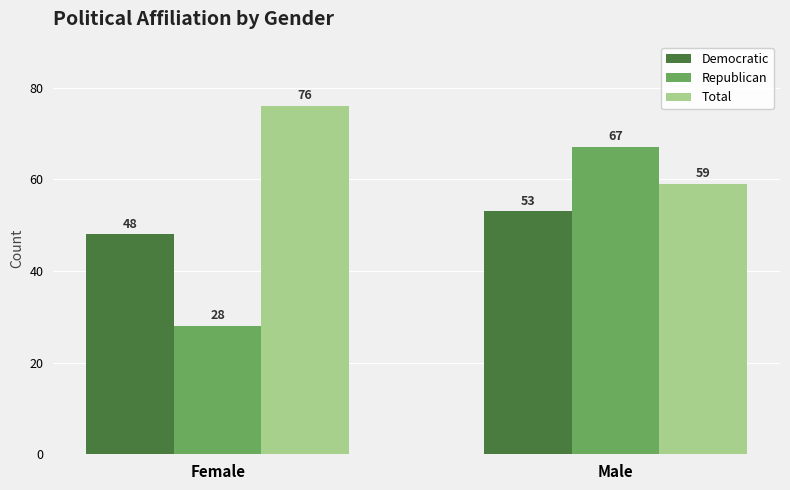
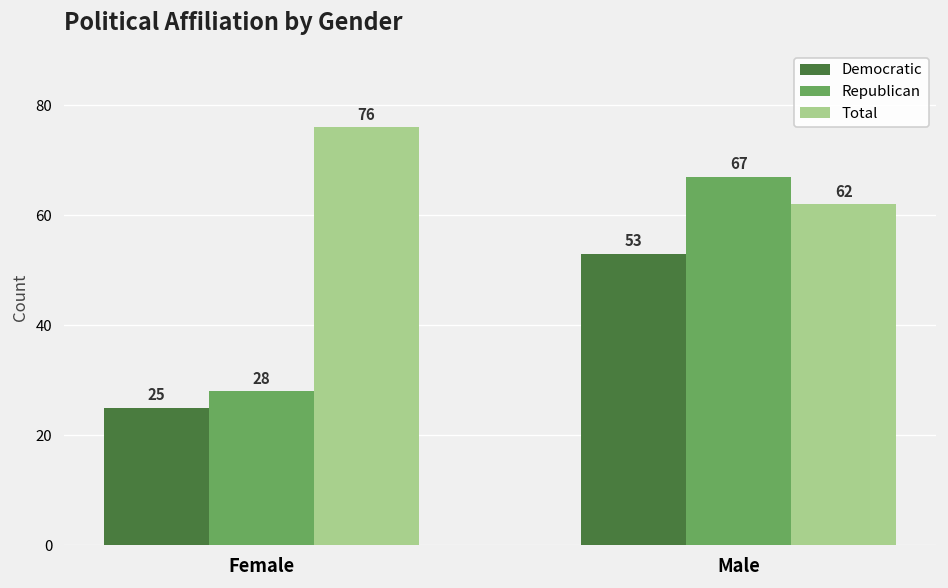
Democratic, Female: 48 -> 25
Total, Male: 59 -> 62
